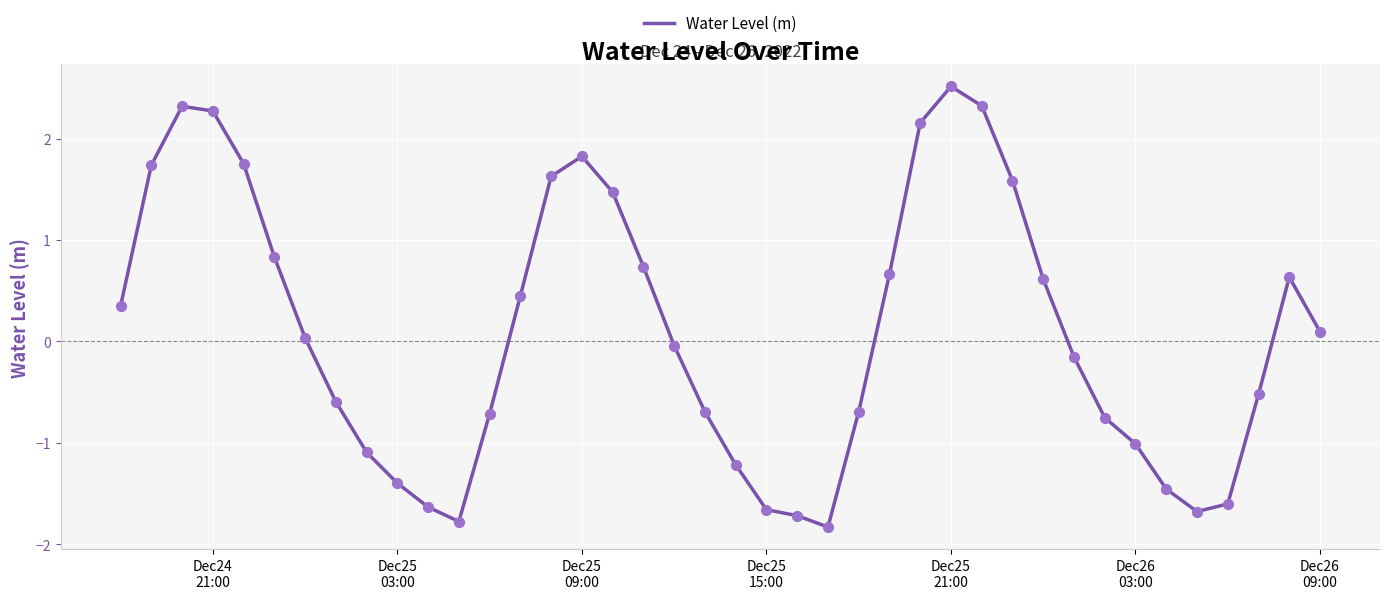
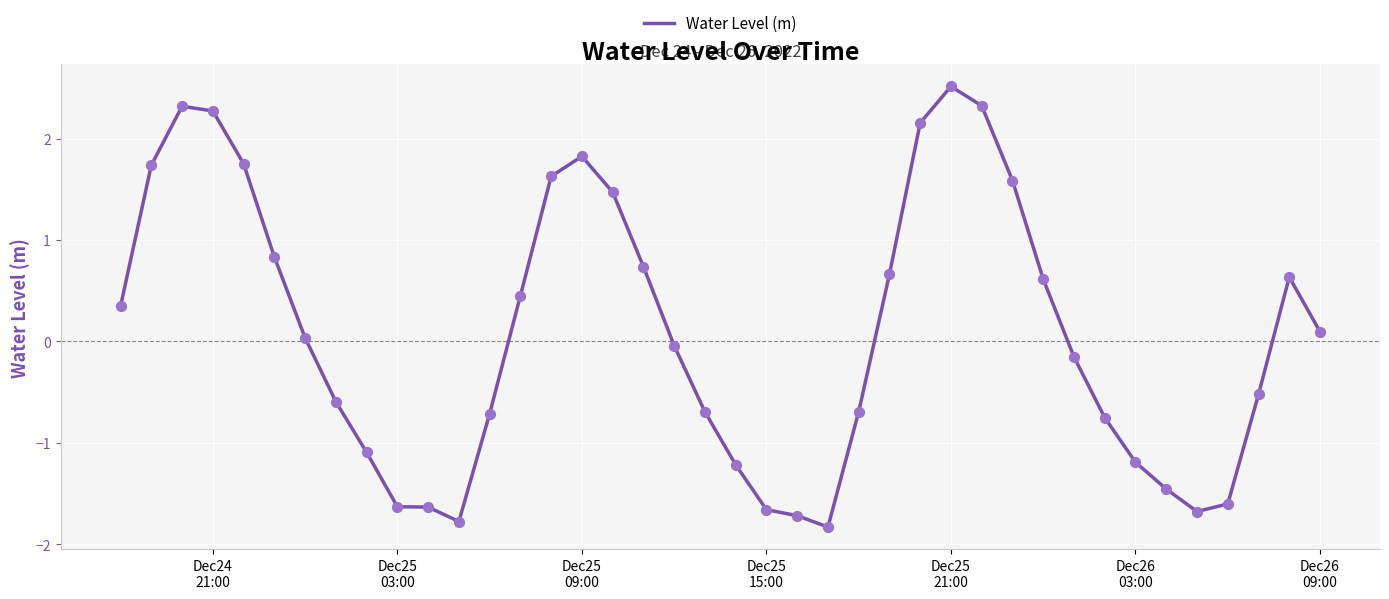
Dec25 03:00: -1.40 -> -1.63
Dec26 03:00: -1.01 -> -1.19
